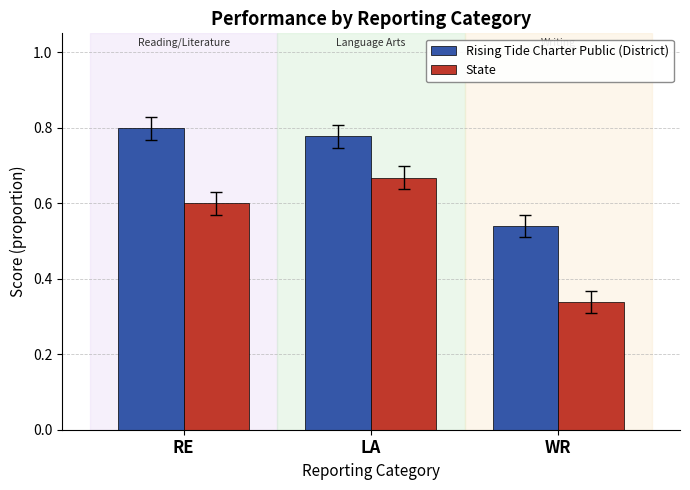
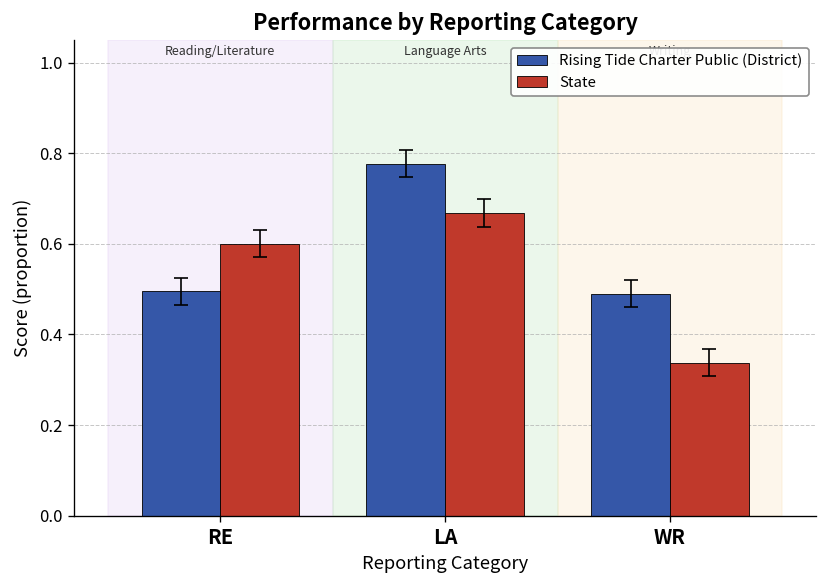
Rising Tide Charter Public (District), RE: 0.80 -> 0.50
Rising Tide Charter Public (District), WR: 0.54 -> 0.49
